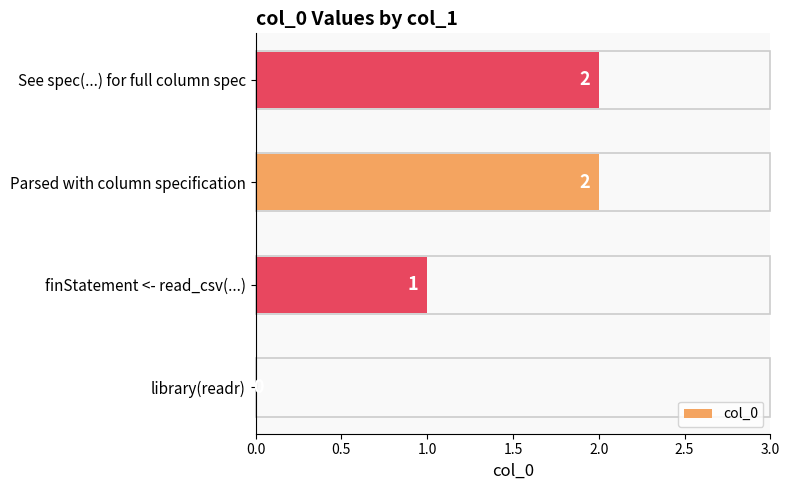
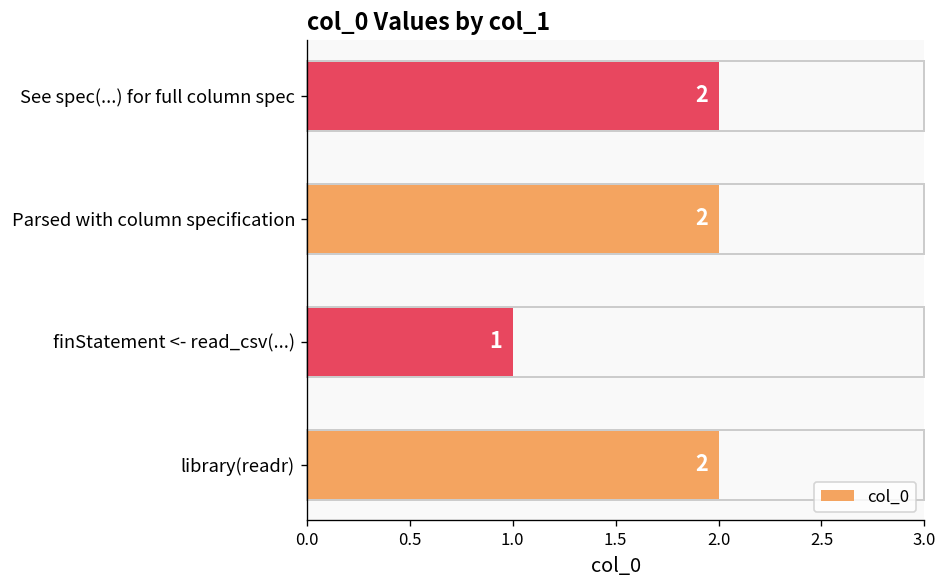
library(readr): 0 -> 2
